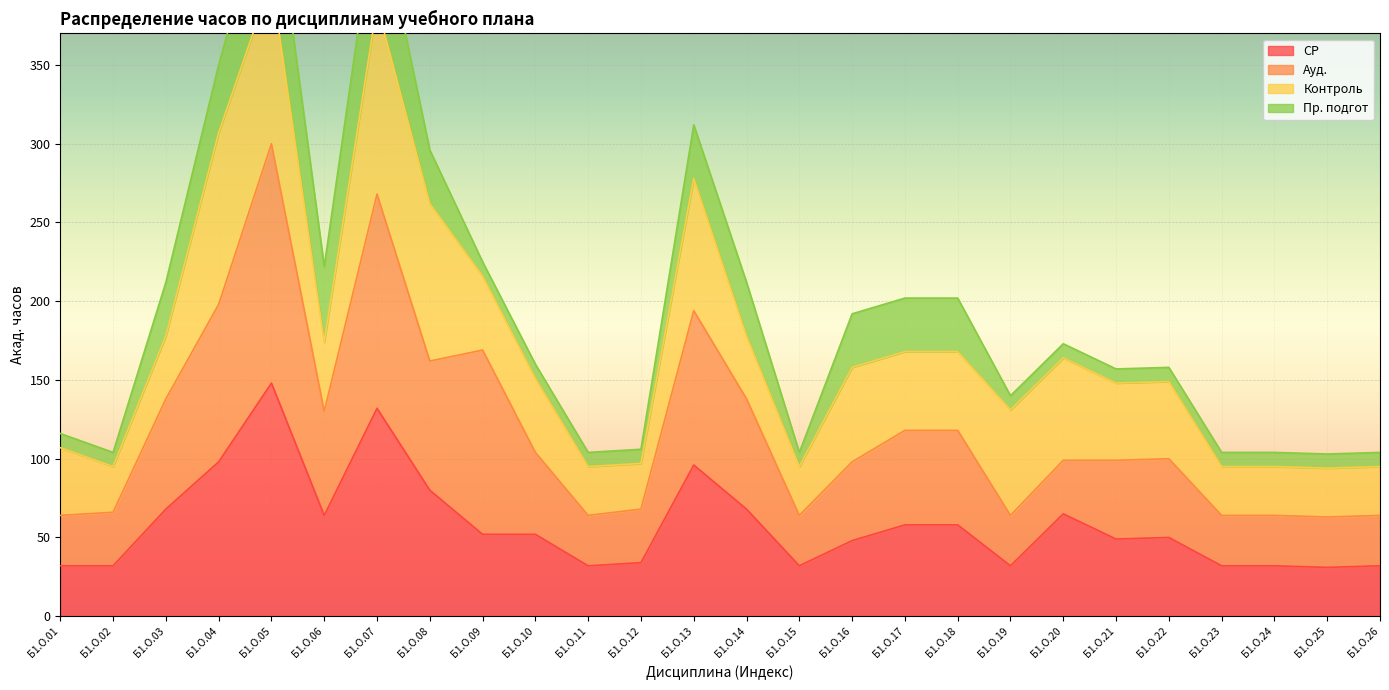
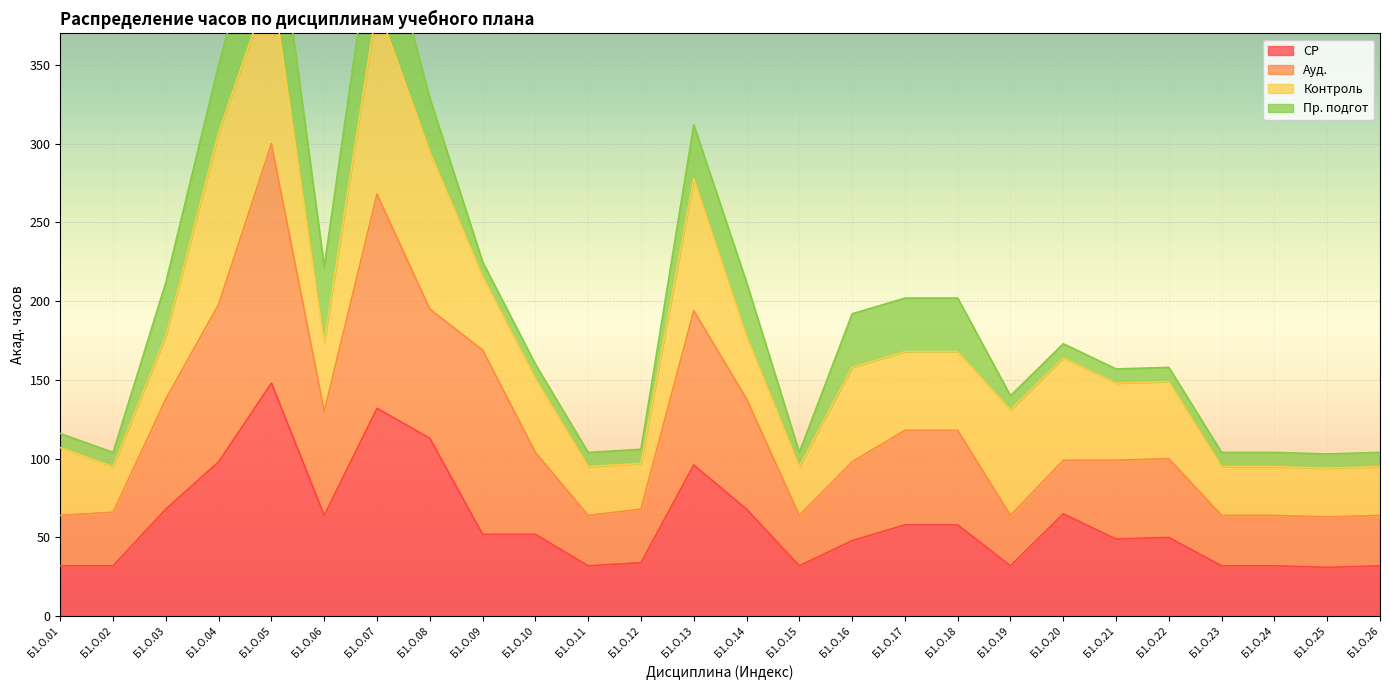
СР, Б1.О.08: 80 -> 113
